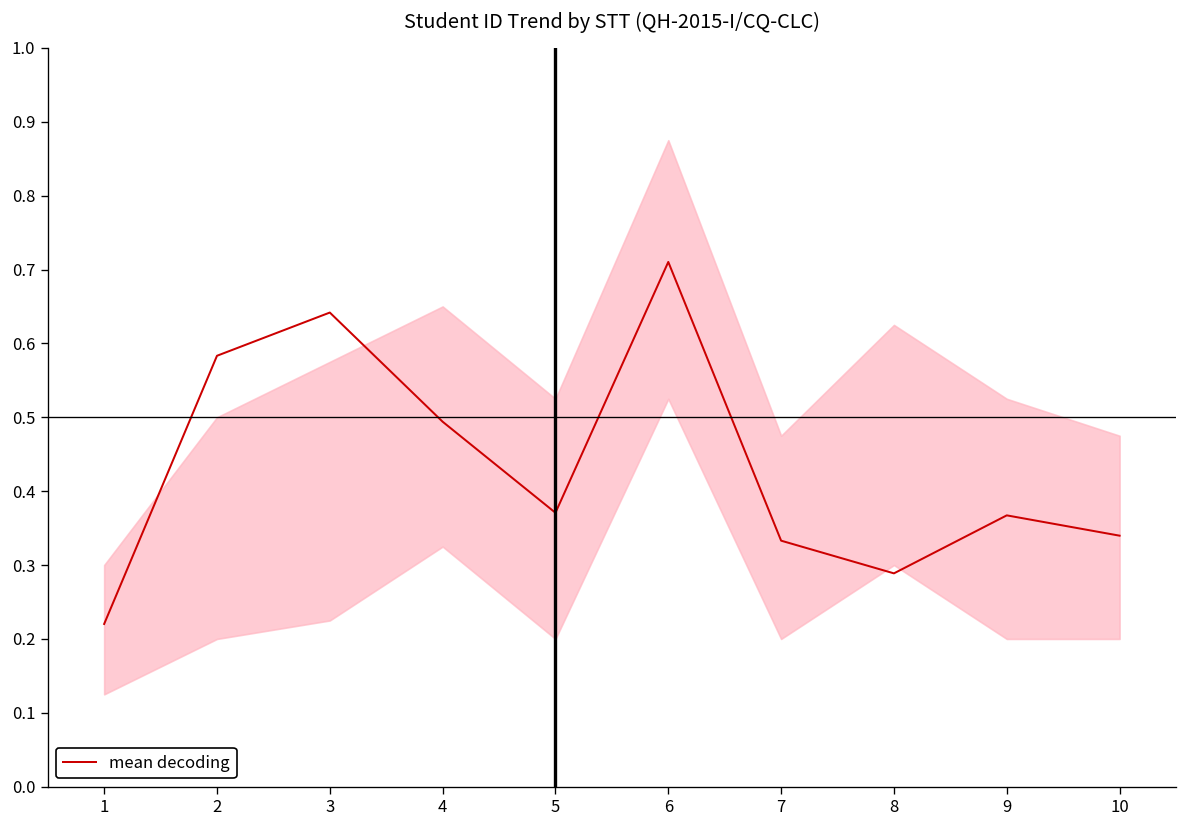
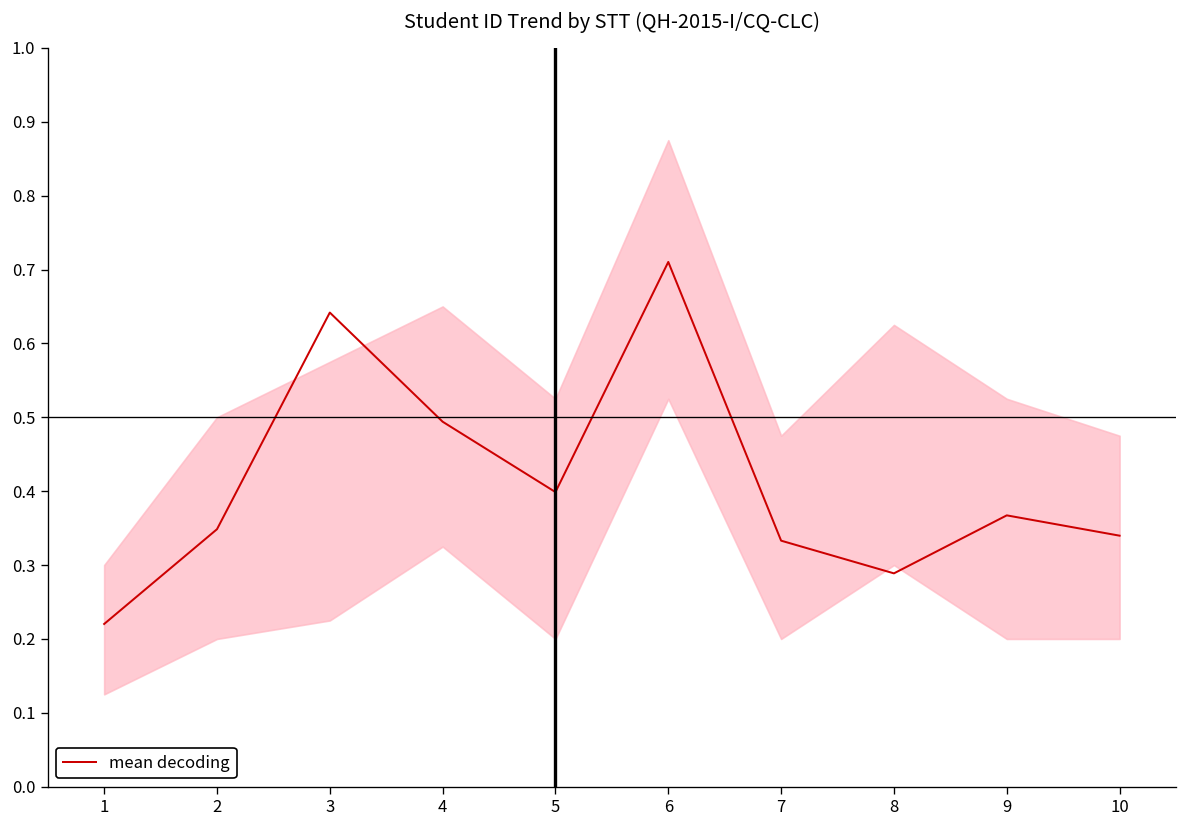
mean decoding, 2: 0.58 -> 0.35
mean decoding, 5: 0.37 -> 0.40
